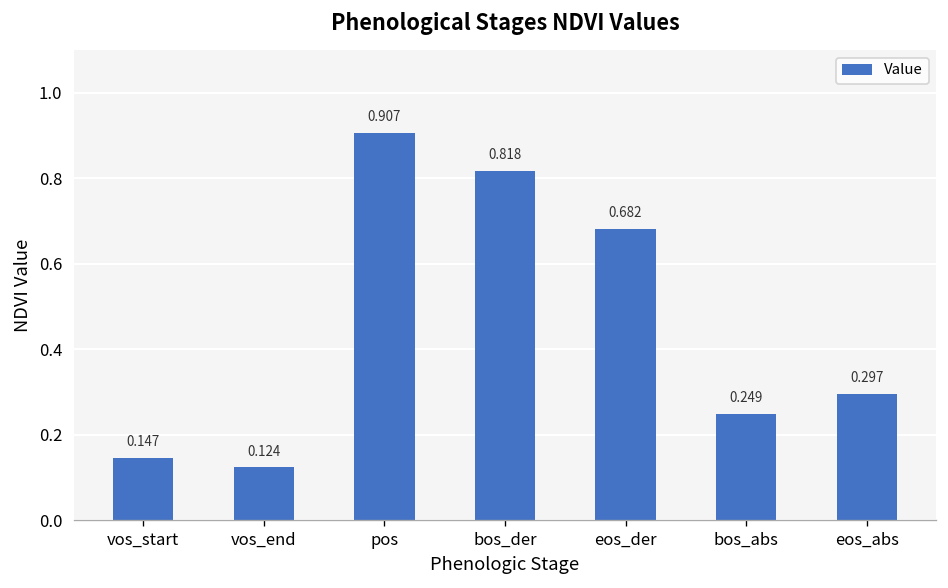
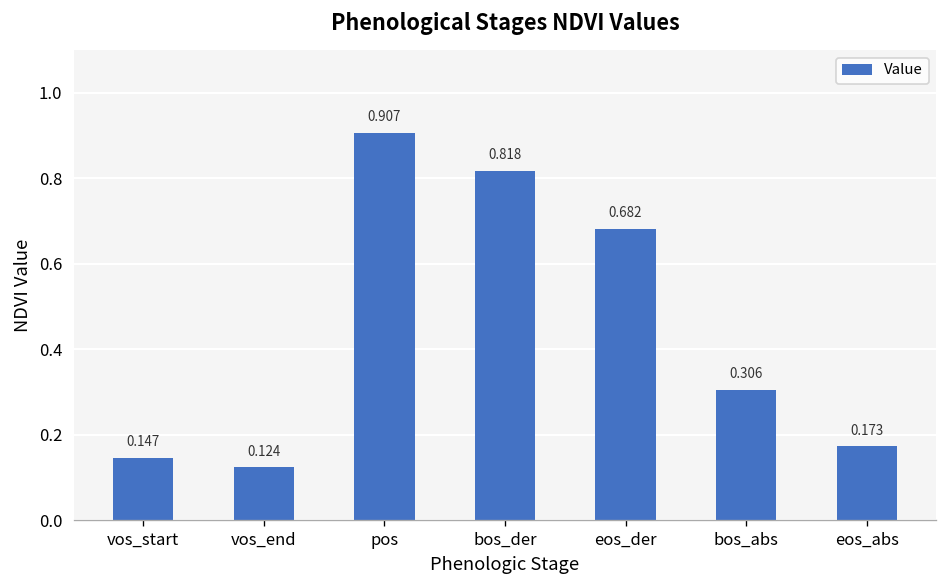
bos_abs: 0.249 -> 0.306
eos_abs: 0.297 -> 0.173
